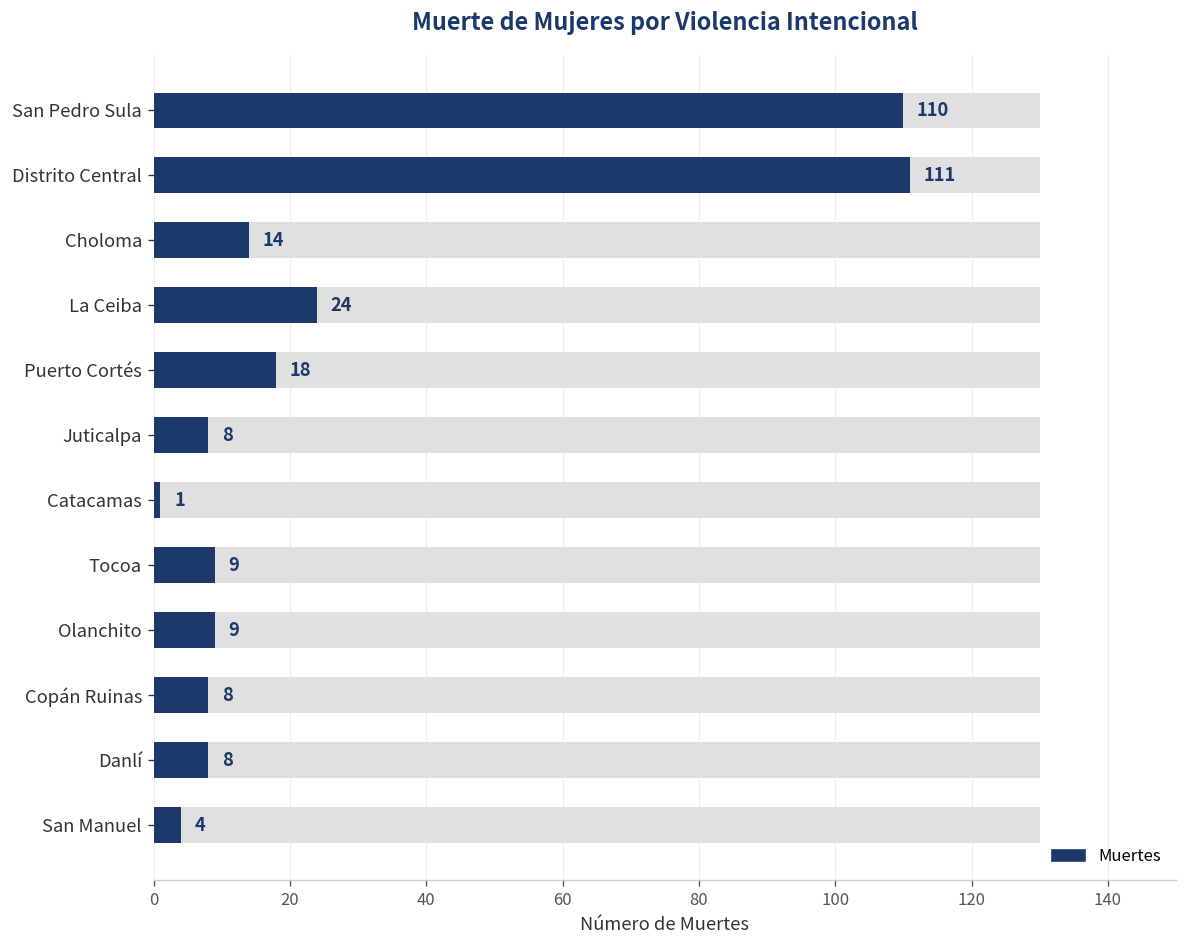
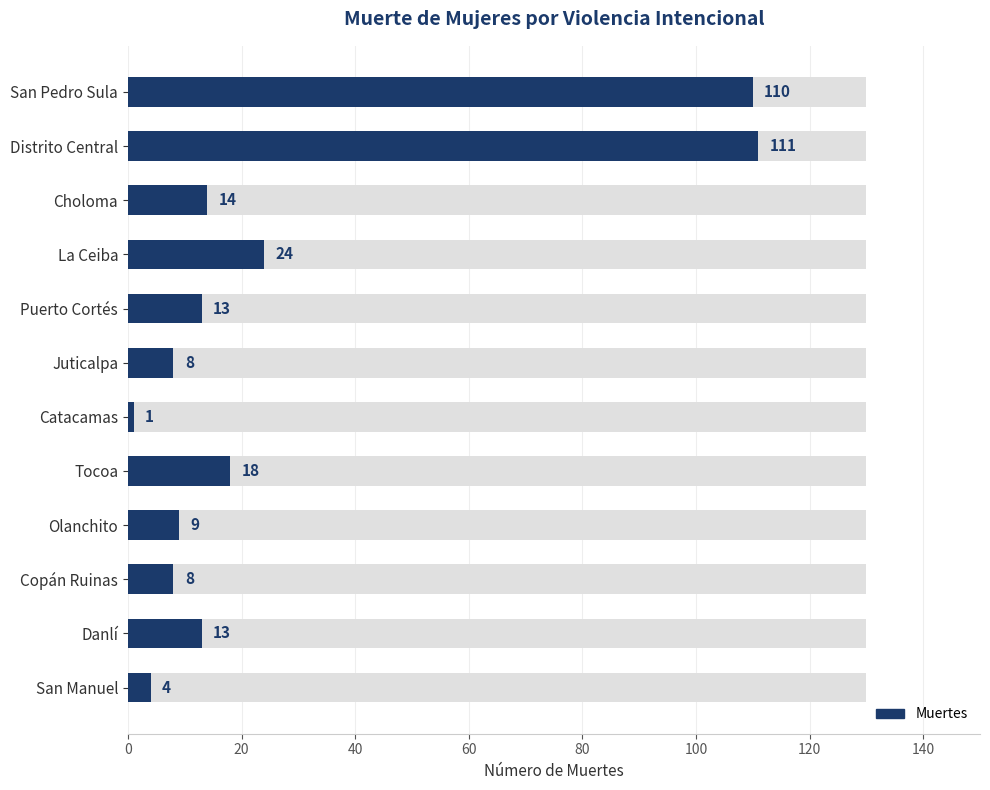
Muertes, Puerto Cortés: 18 -> 13
Muertes, Tocoa: 9 -> 18
Muertes, Danlí: 8 -> 13
